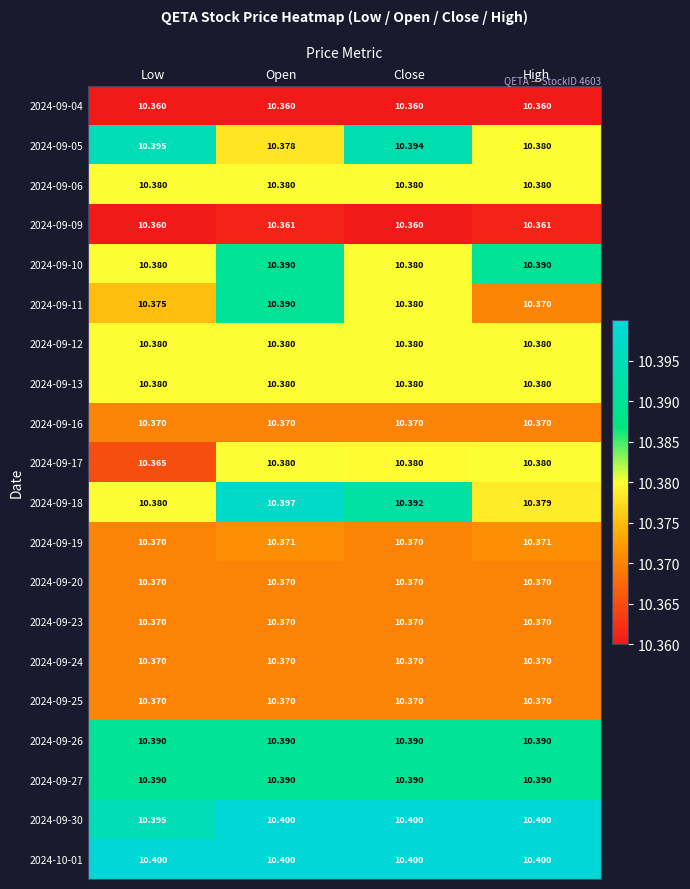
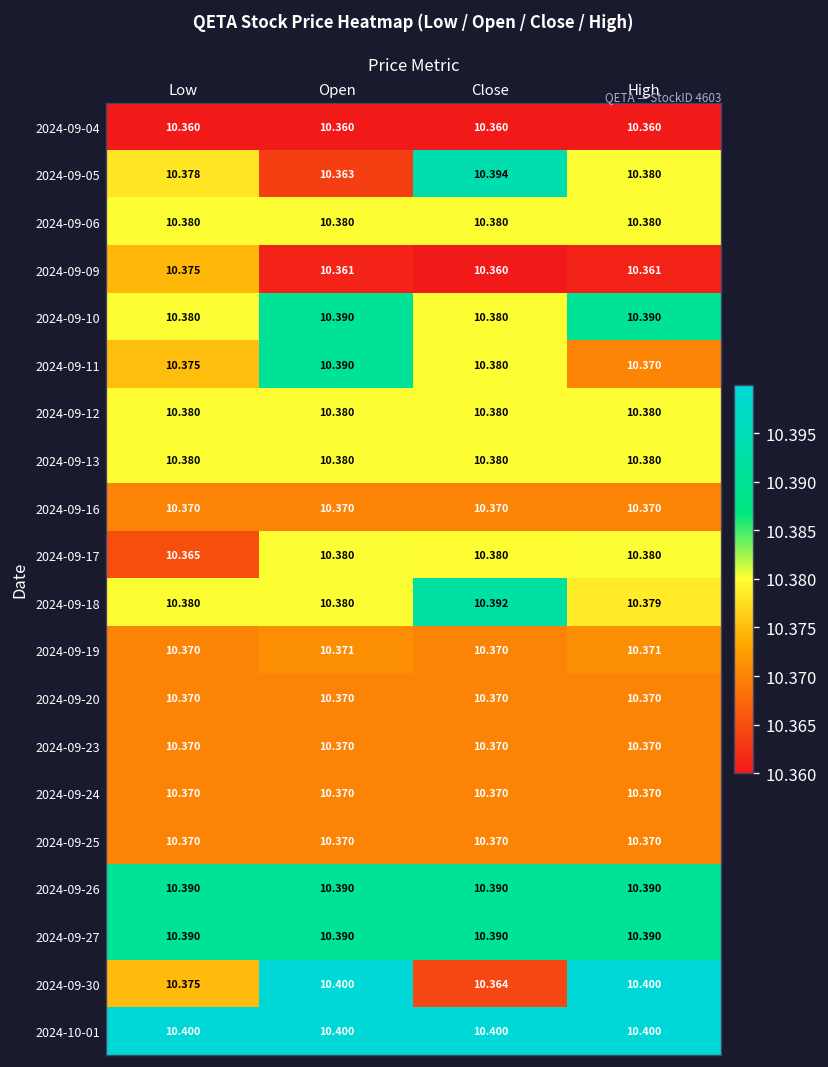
2024-09-05, Low: 10.395 -> 10.378
2024-09-05, Open: 10.378 -> 10.363
2024-09-09, Low: 10.360 -> 10.375
2024-09-18, Open: 10.397 -> 10.380
2024-09-30, Low: 10.395 -> 10.375
2024-09-30, Close: 10.400 -> 10.364
